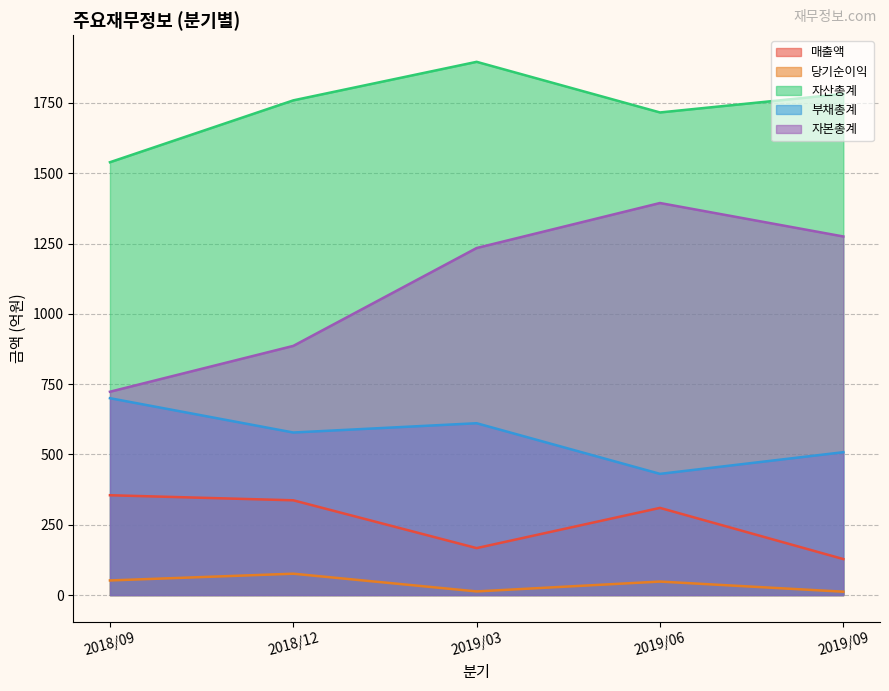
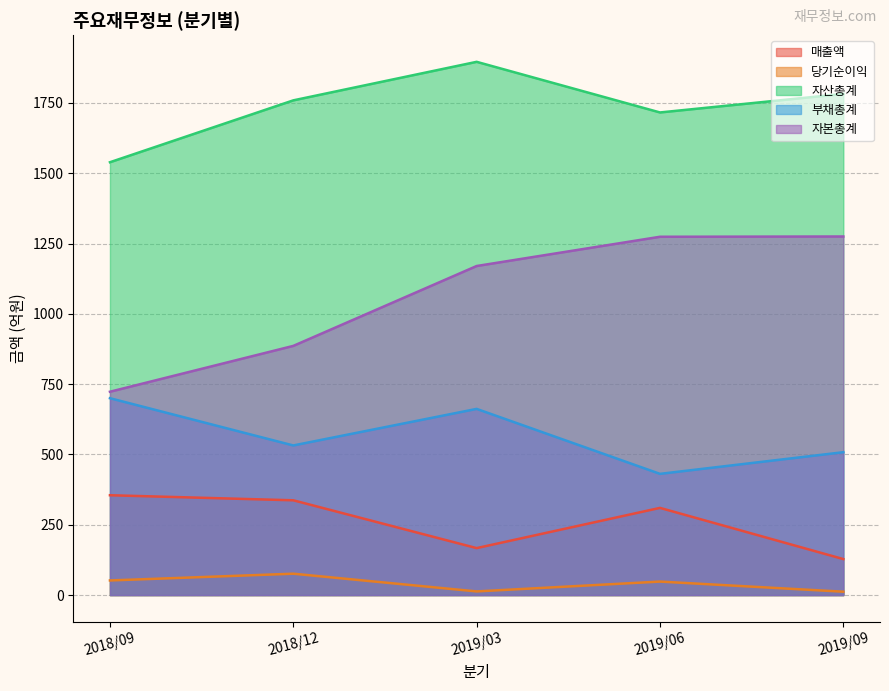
부채총계, 2018/12: 580 -> 530
부채총계, 2019/03: 610 -> 660
자본총계, 2019/03: 1230 -> 1170
자본총계, 2019/06: 1390 -> 1270
